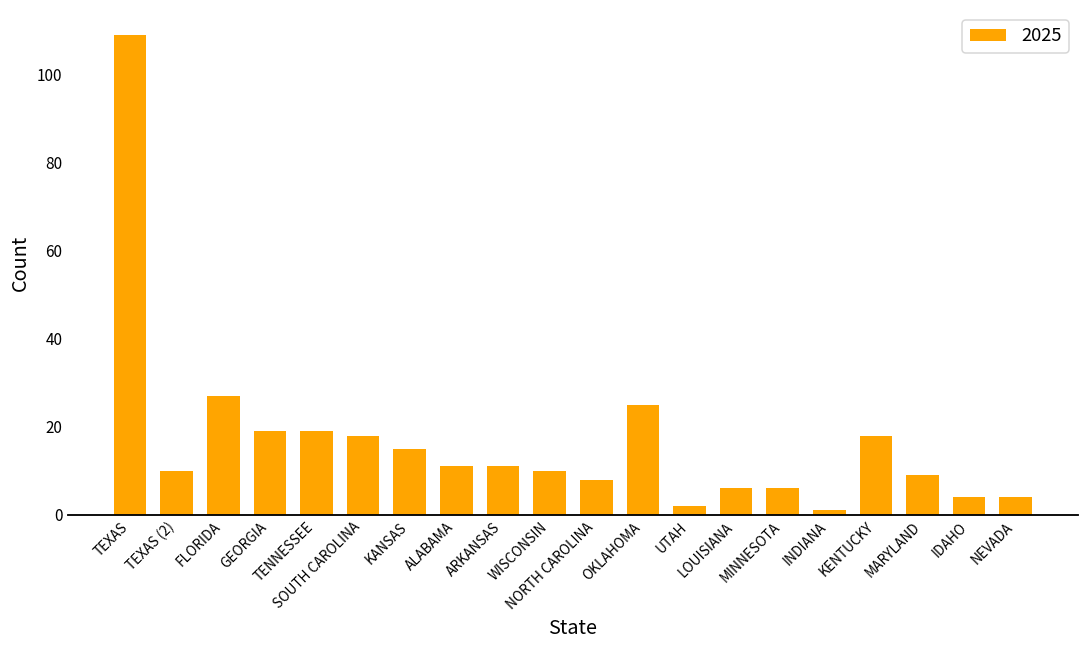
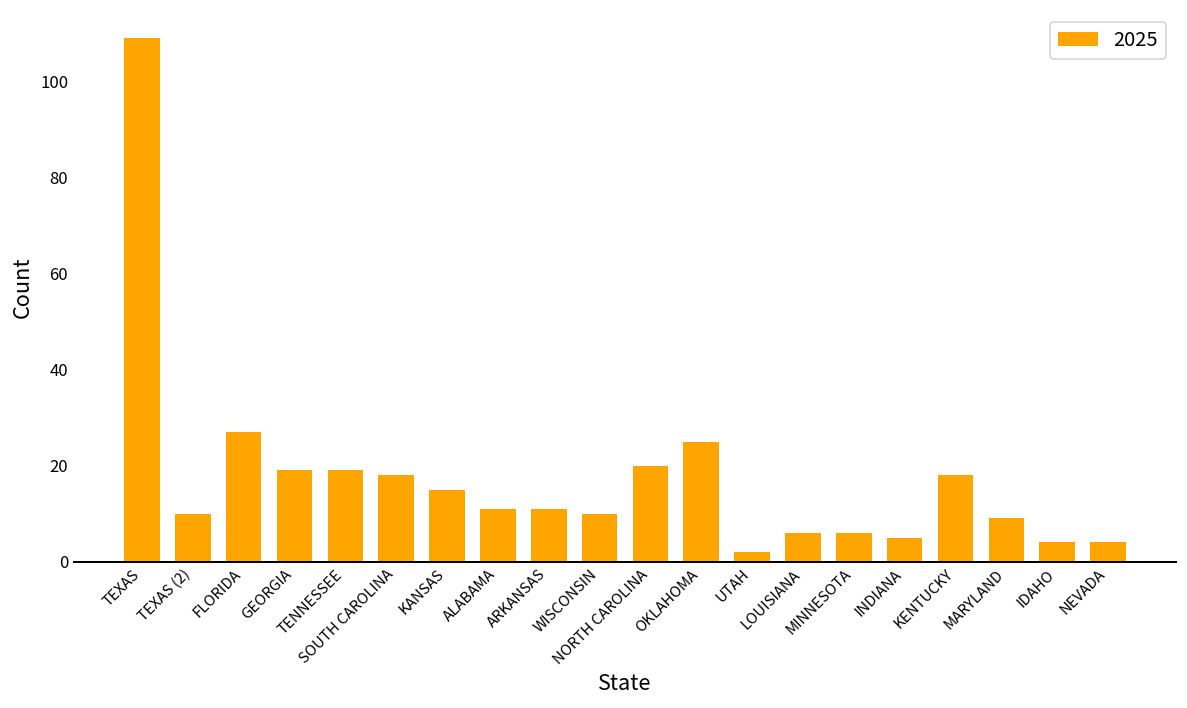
NORTH CAROLINA: 8 -> 20
INDIANA: 1 -> 5
